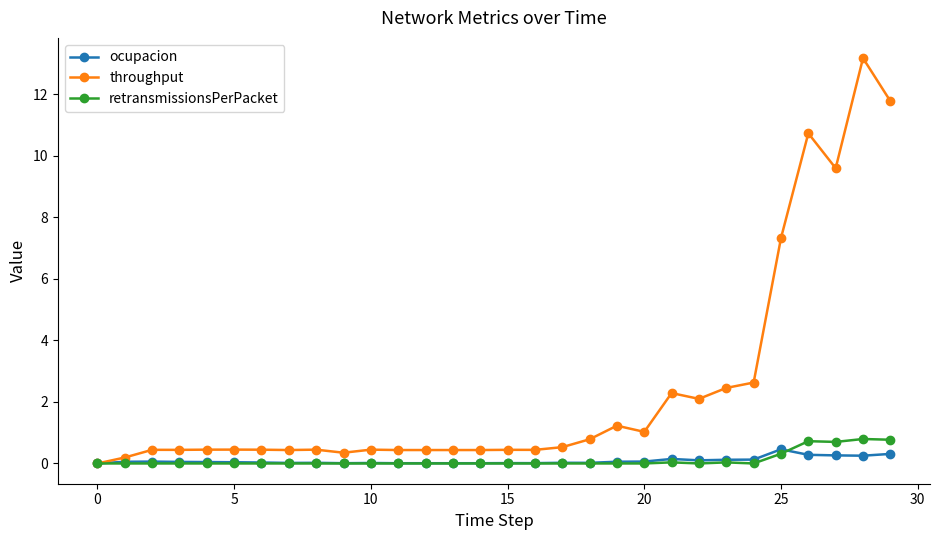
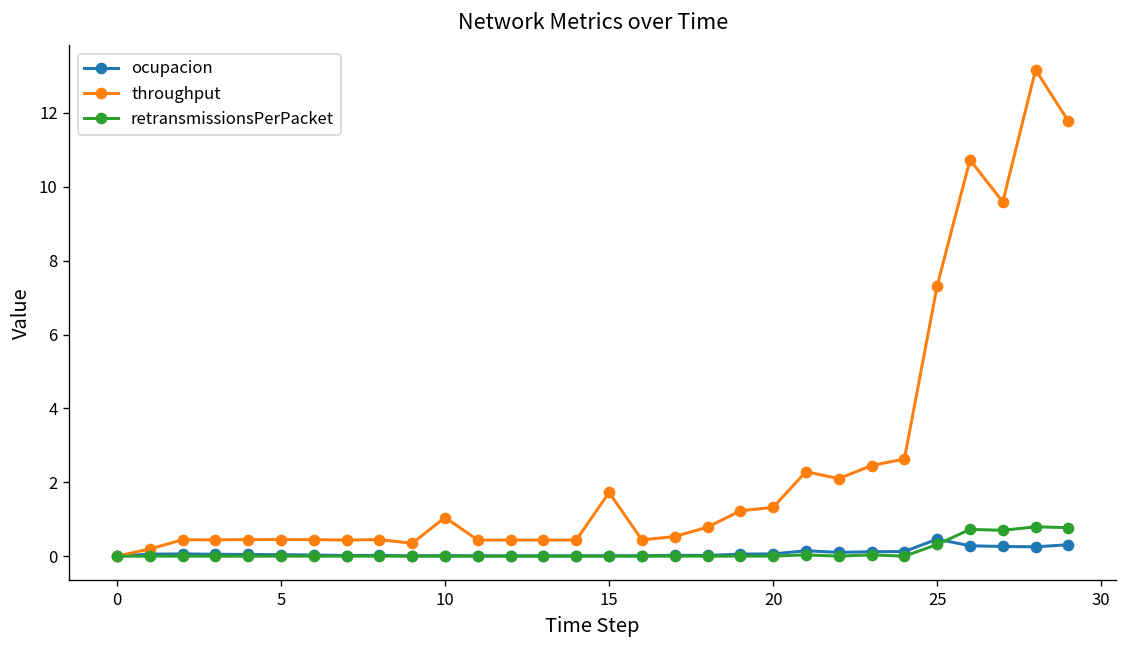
throughput, 10: 0.4 -> 1.0
throughput, 15: 0.4 -> 1.7
throughput, 20: 1.0 -> 1.3
